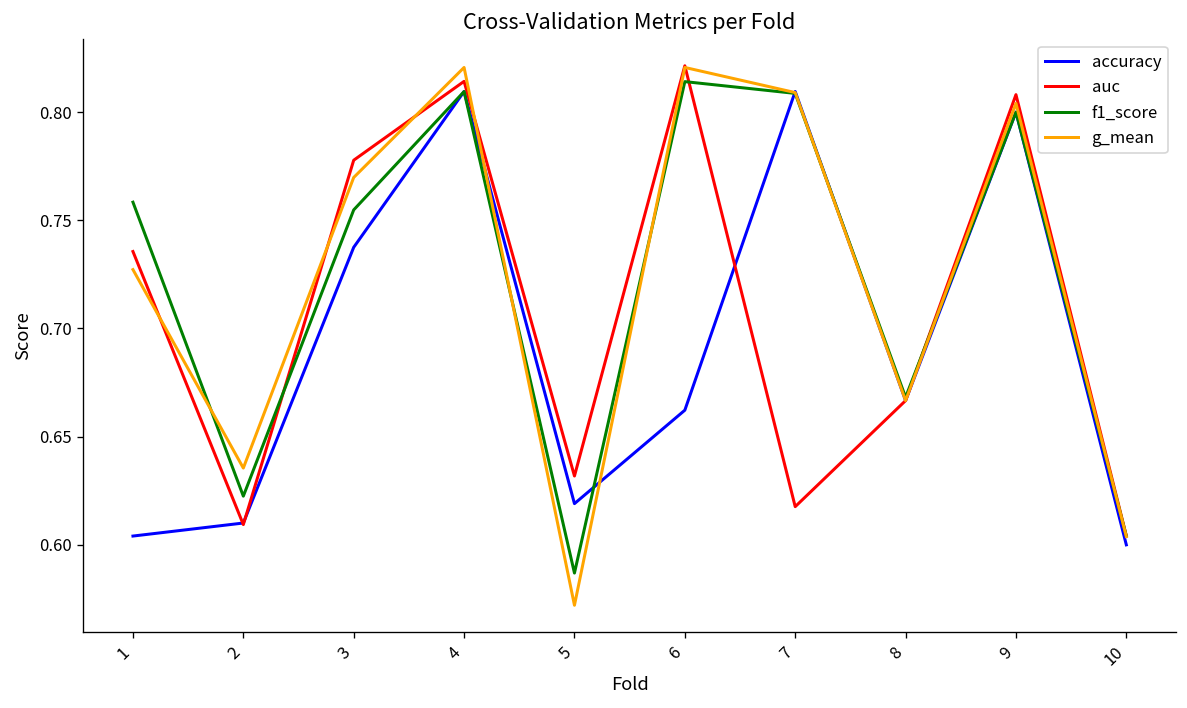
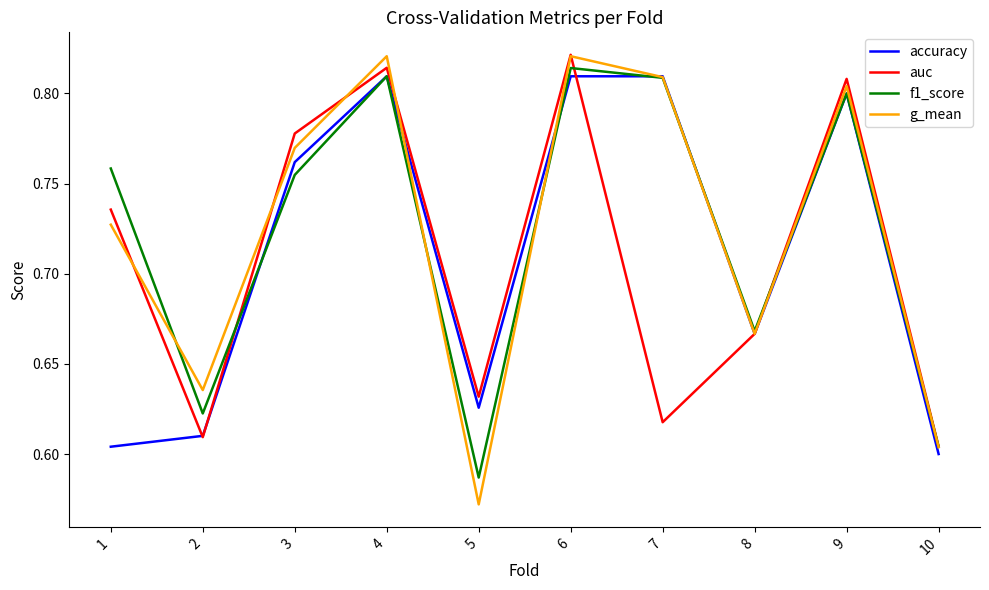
accuracy, 3: 0.738 -> 0.762
accuracy, 5: 0.619 -> 0.626
accuracy, 6: 0.662 -> 0.810
